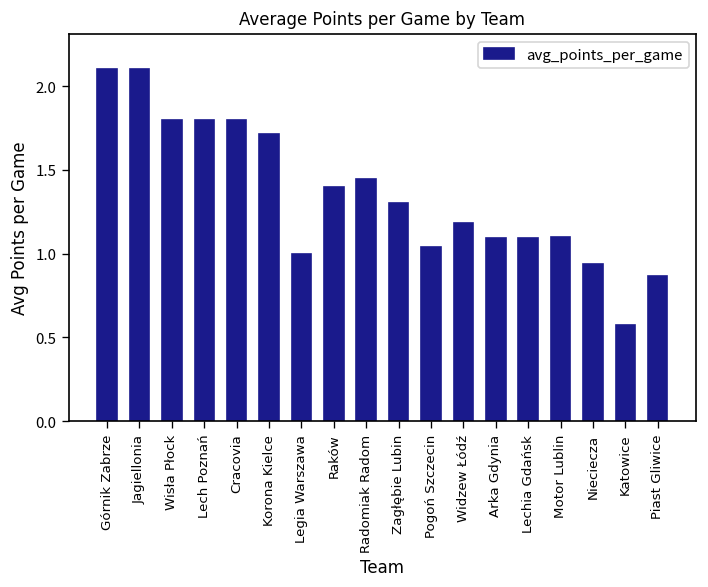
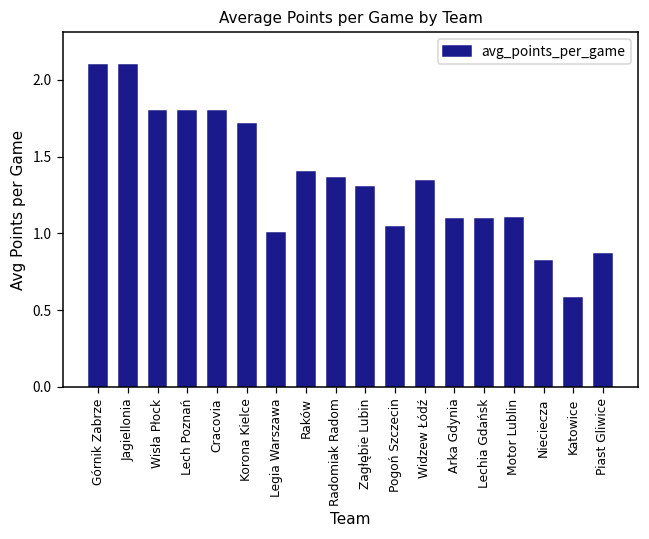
Radomiak Radom: 1.45 -> 1.36
Widzew Łódź: 1.18 -> 1.34
Nieciecza: 0.94 -> 0.82
